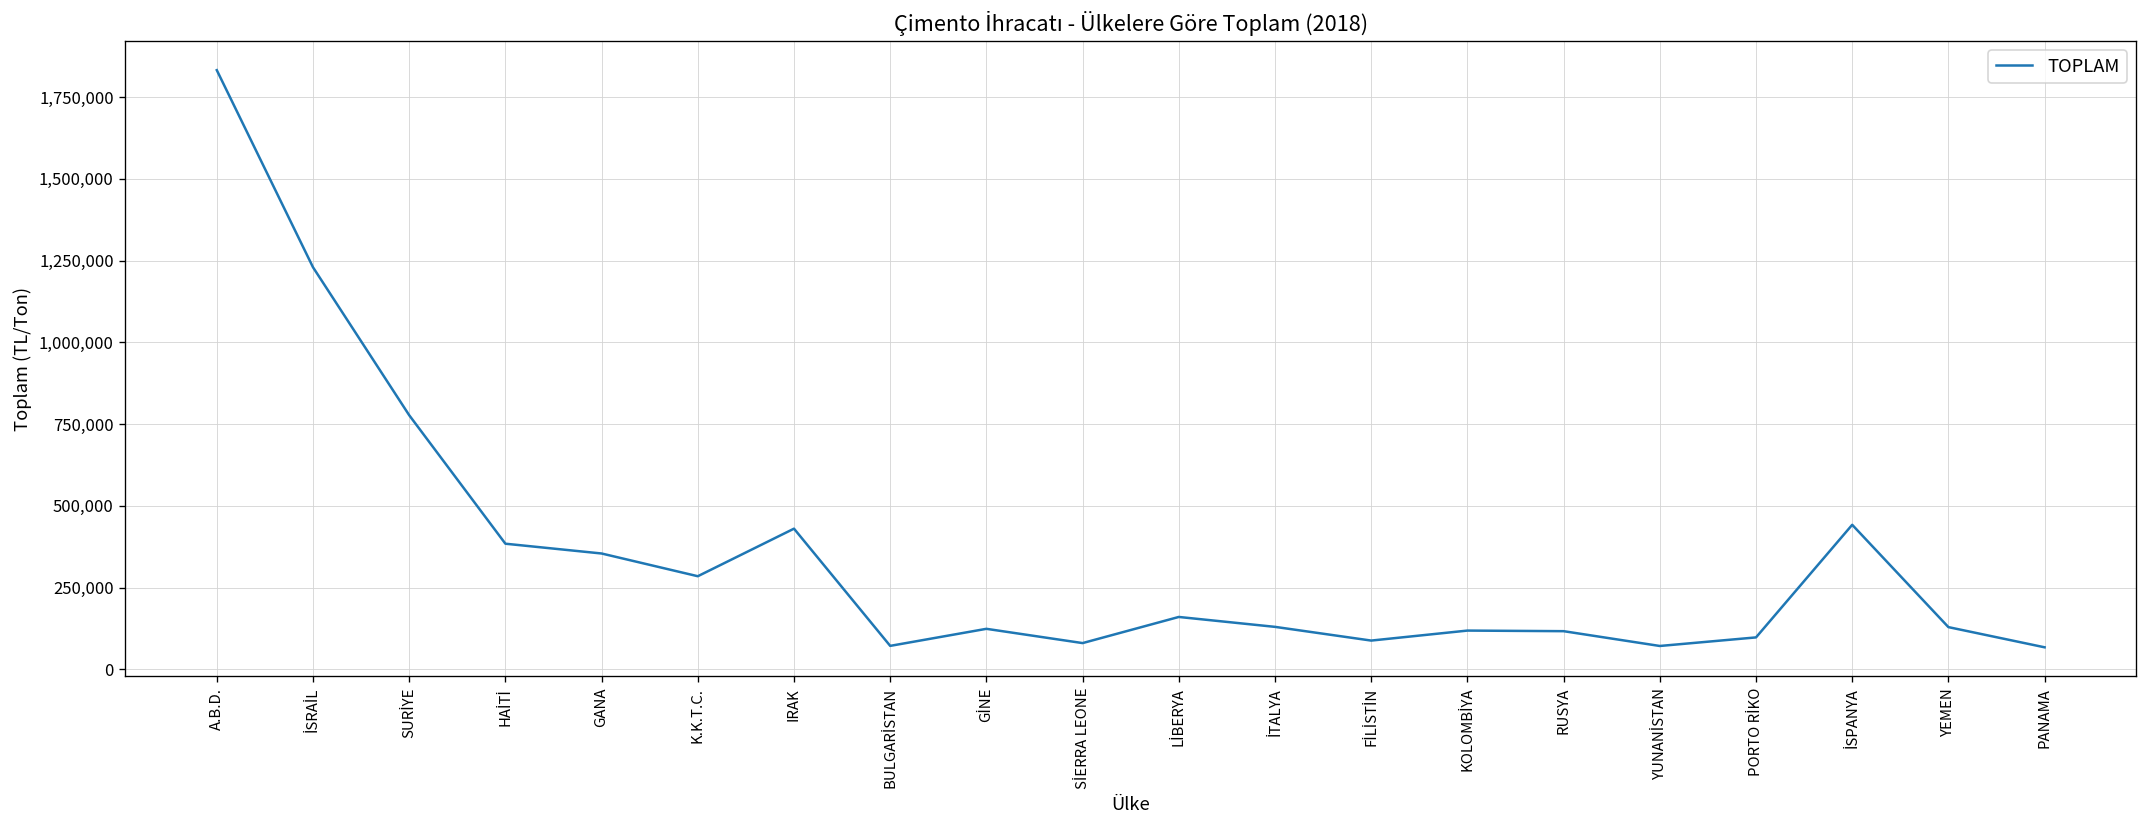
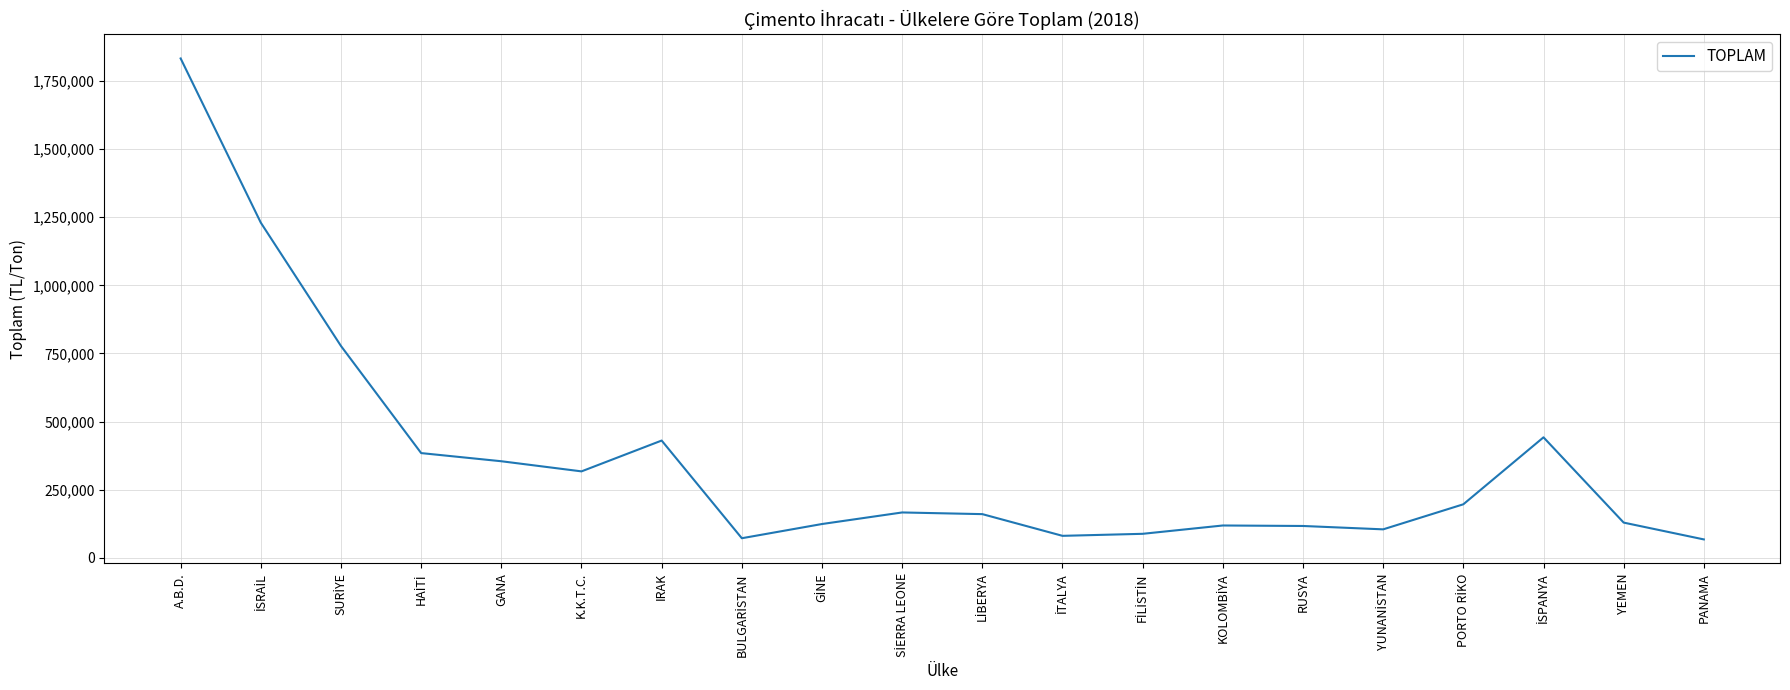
K.K.T.C.: 290,000 -> 320,000
SİERRA LEONE: 80,000 -> 170,000
İTALYA: 130,000 -> 80,000
YUNANİSTAN: 70,000 -> 100,000
PORTO RİKO: 100,000 -> 200,000
